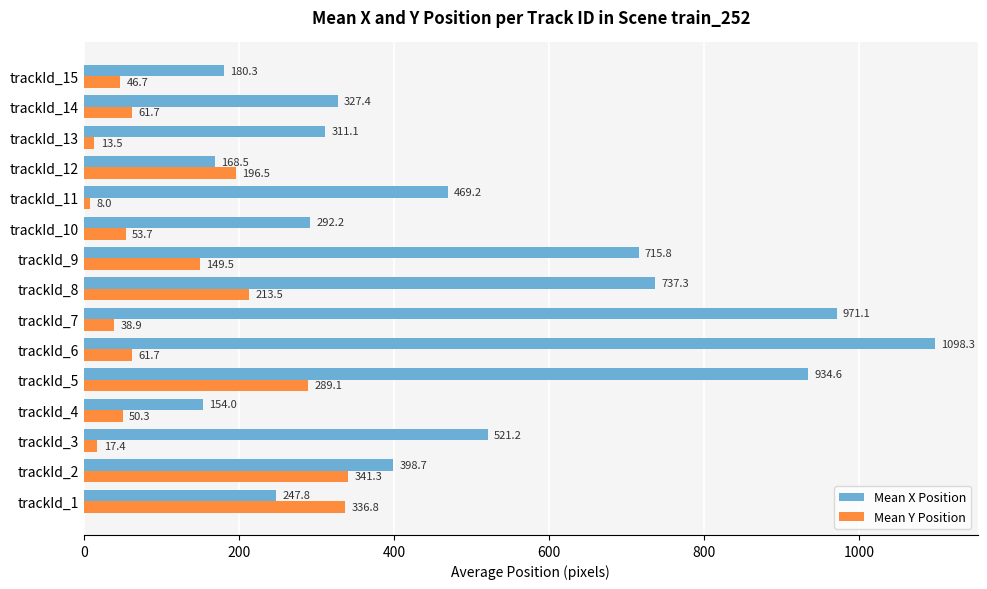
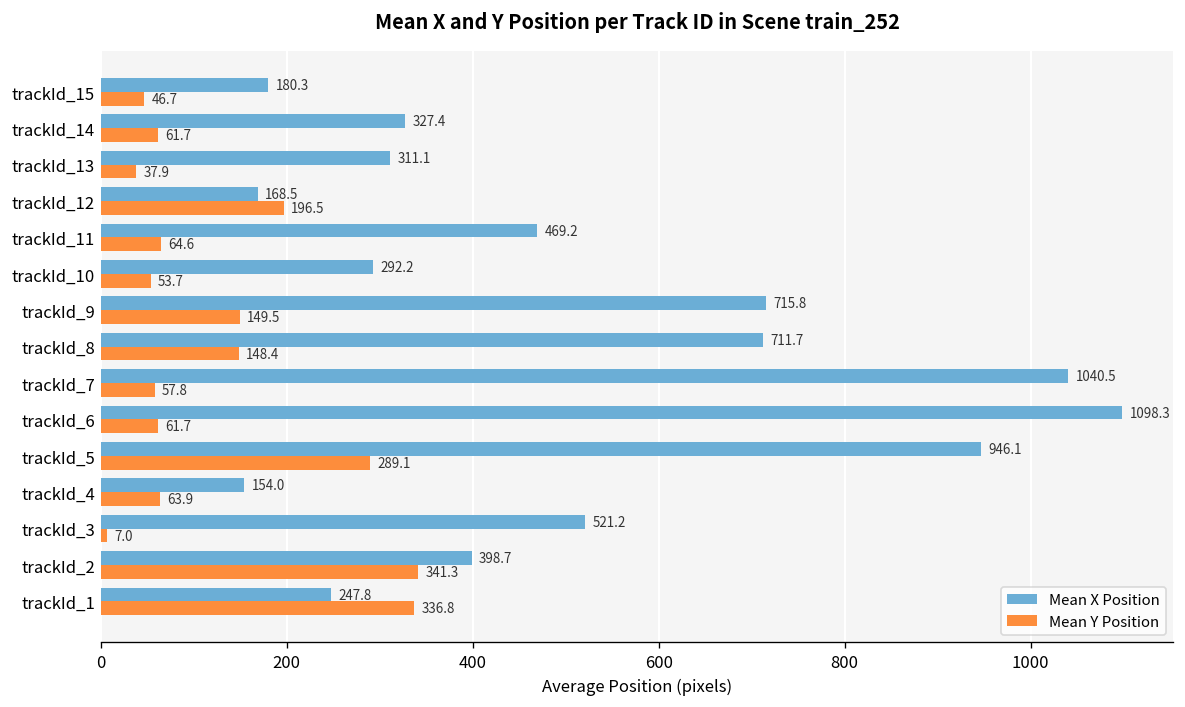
Mean Y Position, trackId_13: 13.5 -> 37.9
Mean Y Position, trackId_11: 8.0 -> 64.6
Mean X Position, trackId_8: 737.3 -> 711.7
Mean Y Position, trackId_8: 213.5 -> 148.4
Mean X Position, trackId_7: 971.1 -> 1040.5
Mean Y Position, trackId_7: 38.9 -> 57.8
Mean X Position, trackId_5: 934.6 -> 946.1
Mean Y Position, trackId_4: 50.3 -> 63.9
Mean Y Position, trackId_3: 17.4 -> 7.0
